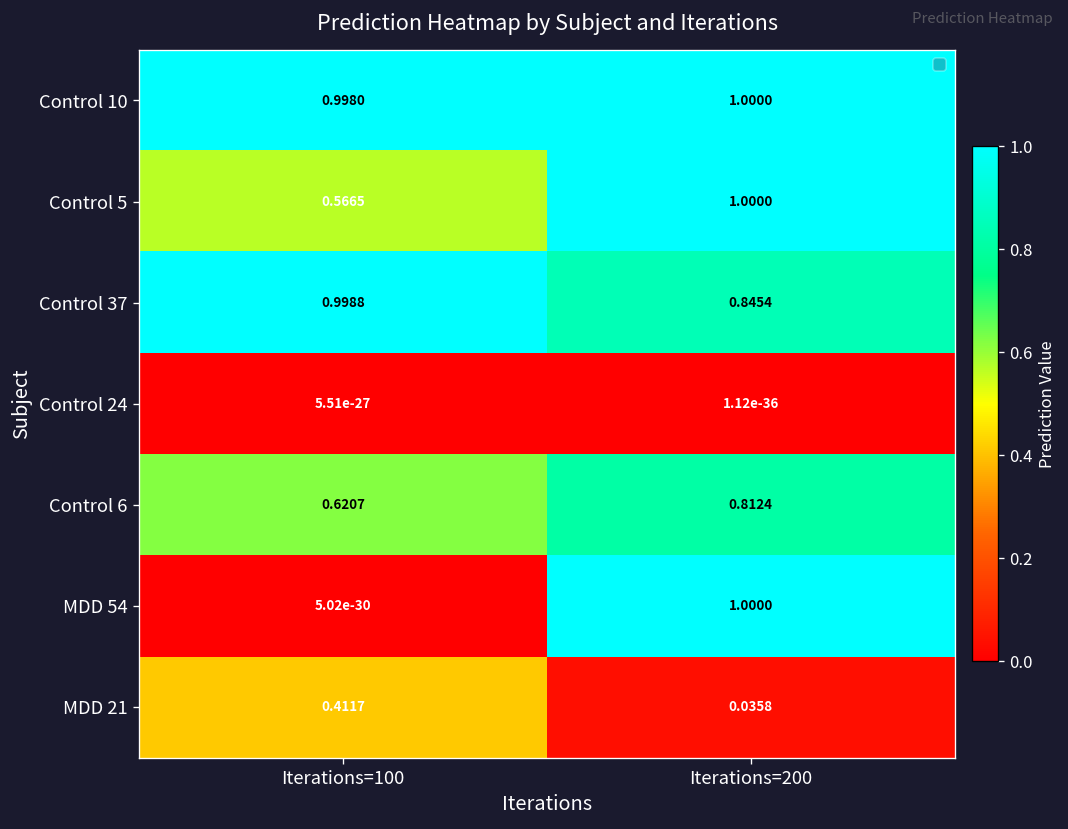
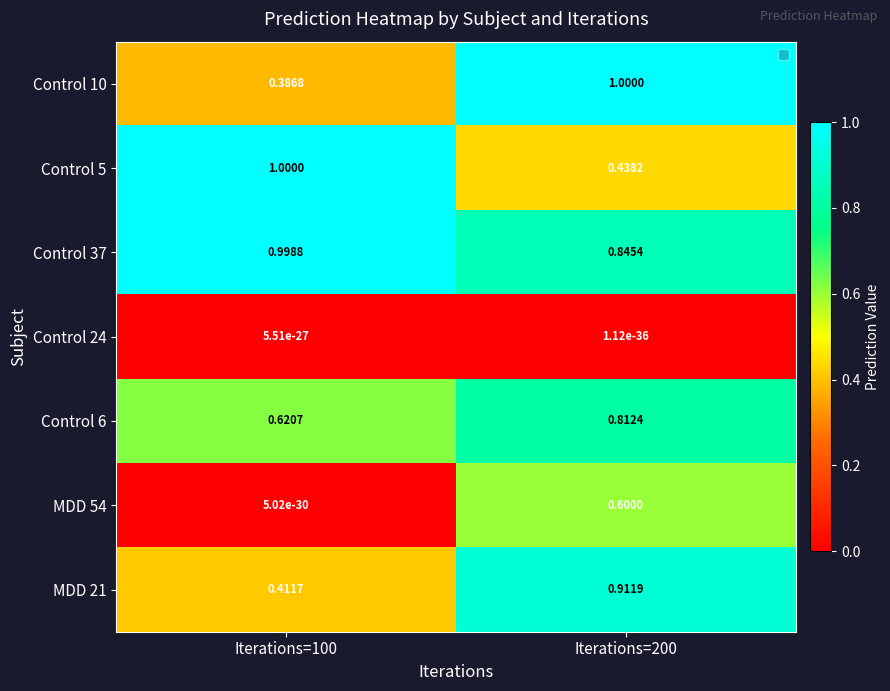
Control 10, Iterations=100: 0.9980 -> 0.3868
Control 5, Iterations=100: 0.5665 -> 1.0000
Control 5, Iterations=200: 1.0000 -> 0.4382
MDD 54, Iterations=200: 1.0000 -> 0.6000
MDD 21, Iterations=200: 0.0358 -> 0.9119
